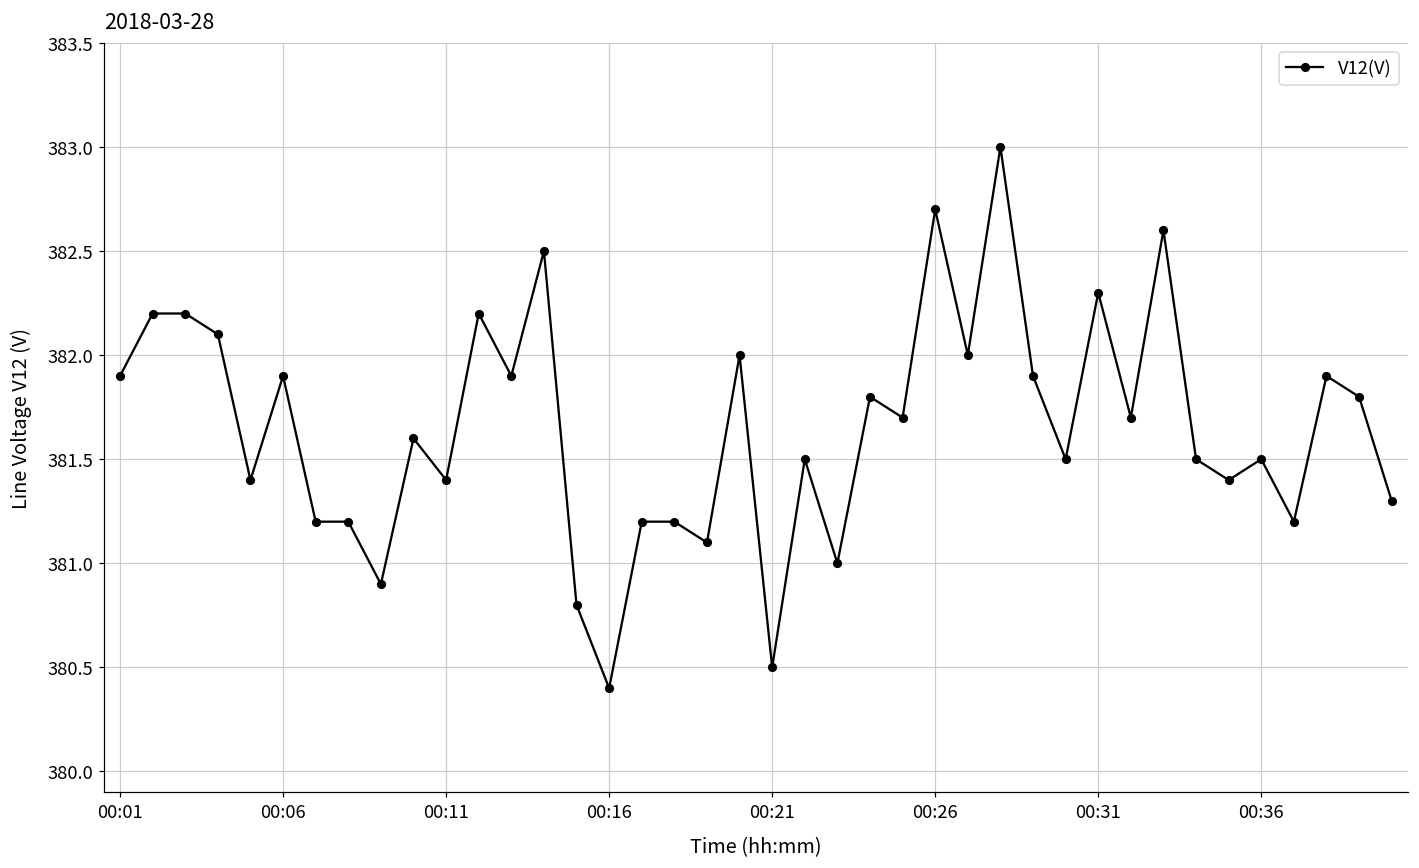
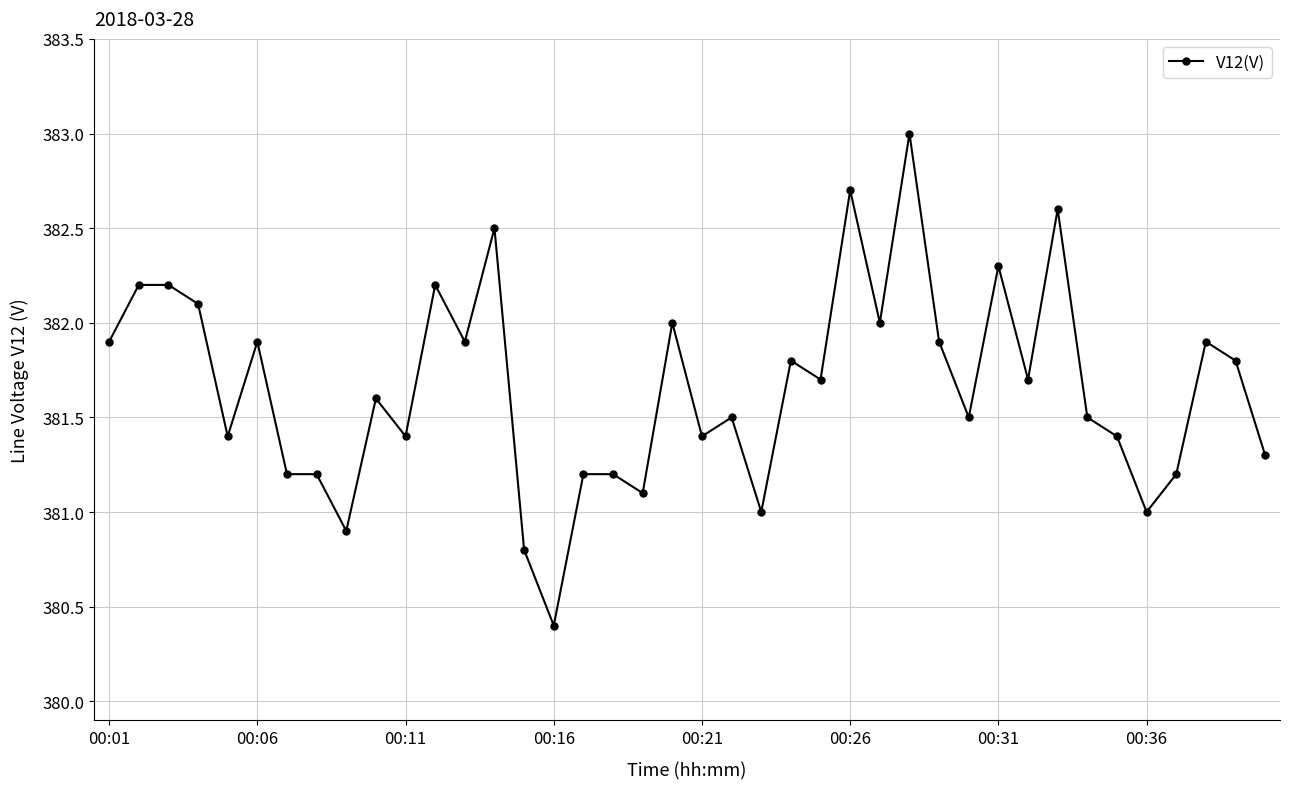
00:21: 380.5 -> 381.4
00:36: 381.5 -> 381.0
